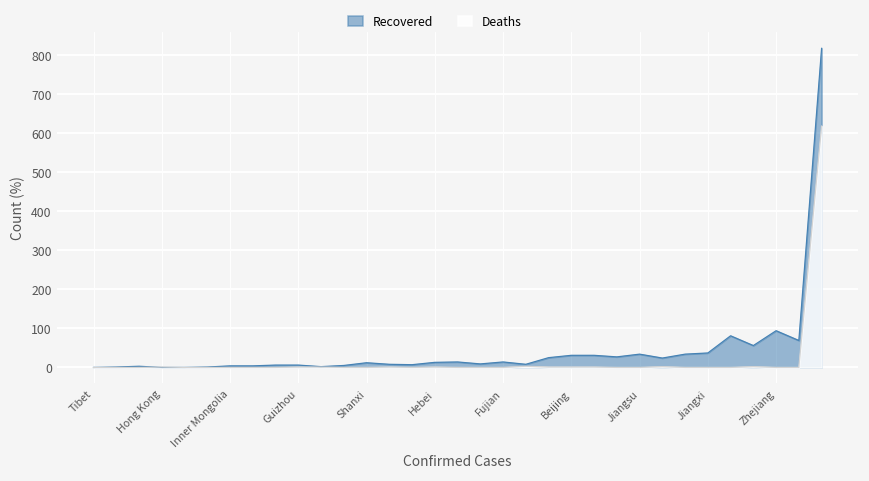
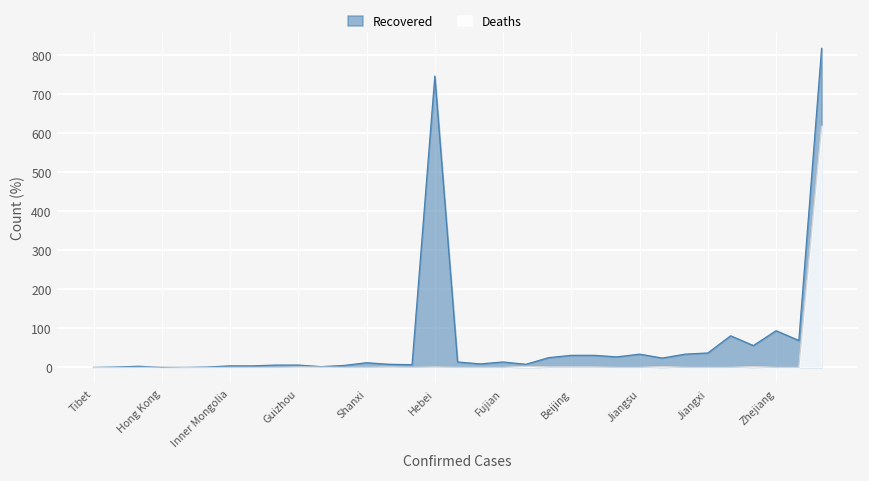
Recovered, Hebei: 10 -> 750
